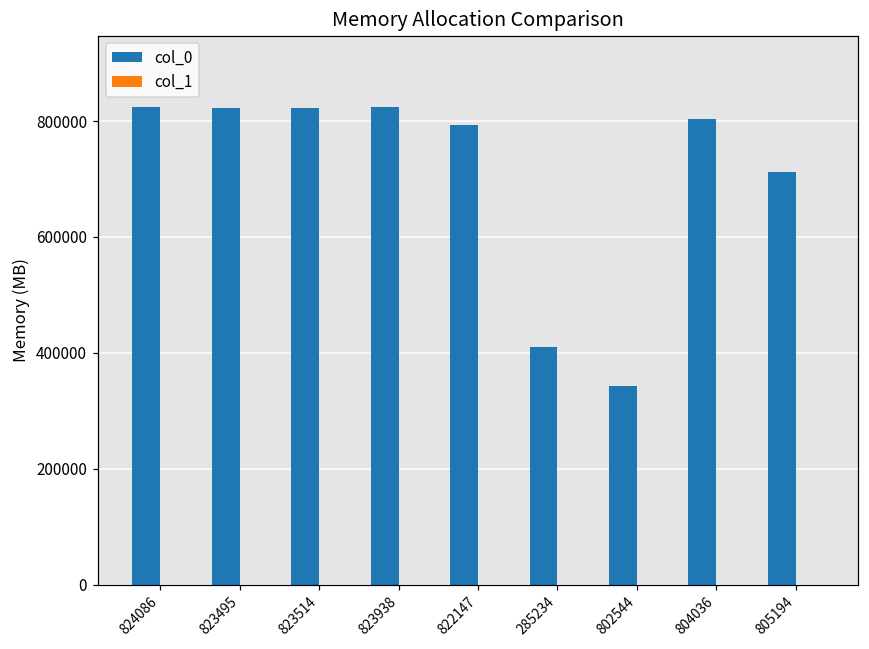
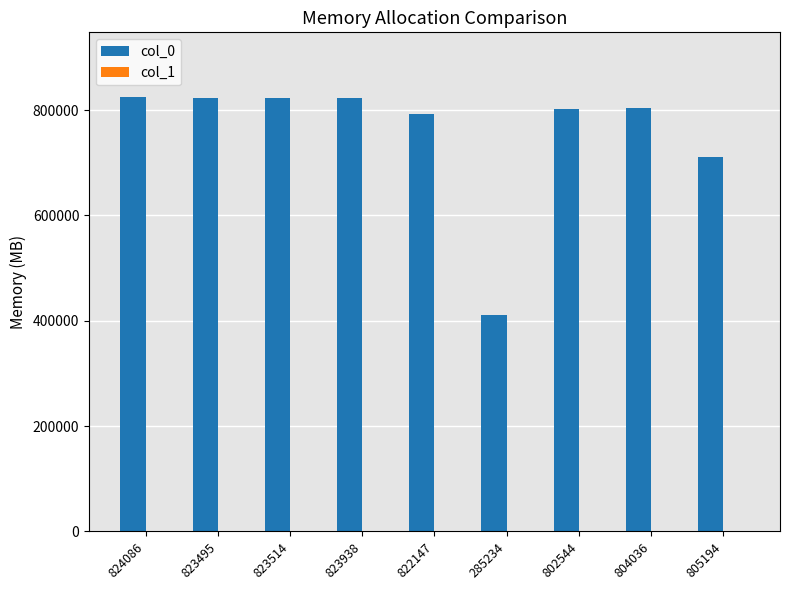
col_0, 802544: 340000 -> 800000
